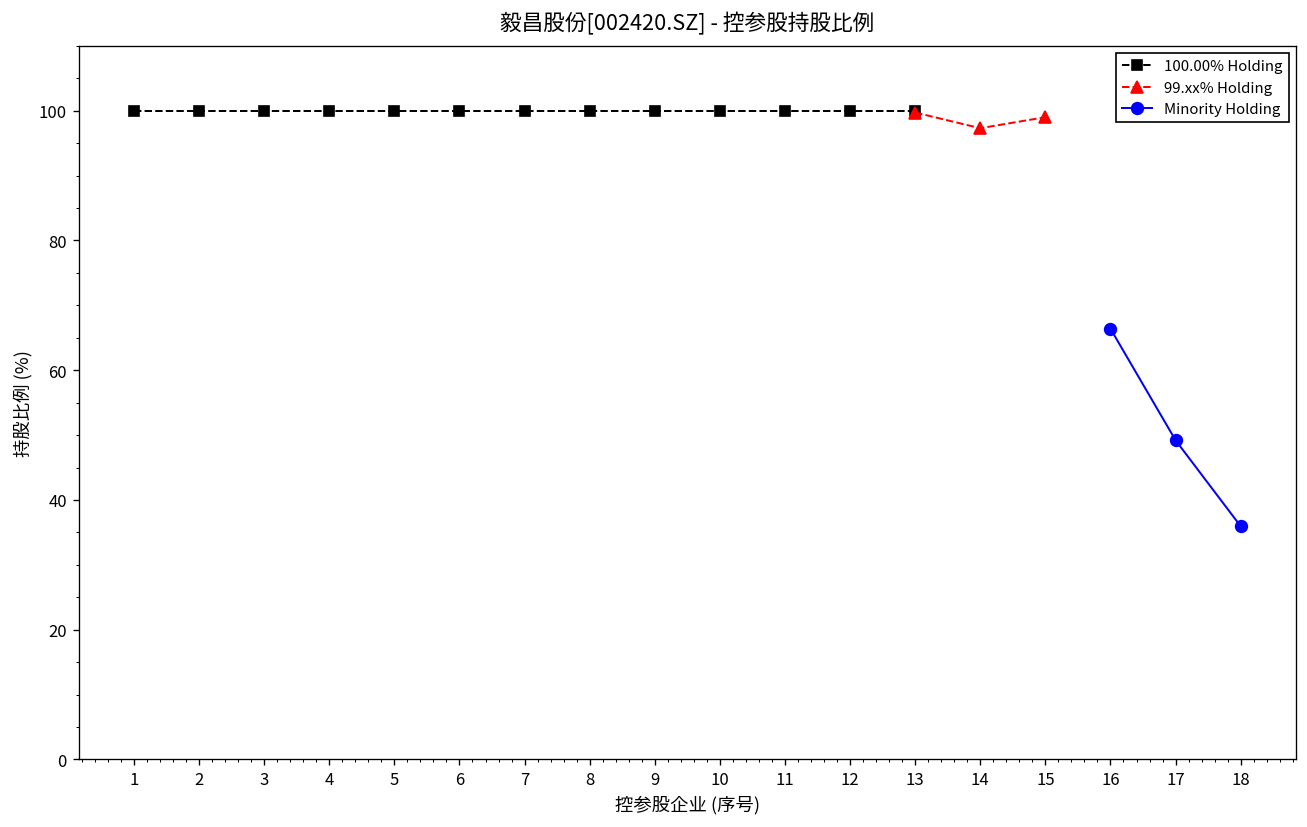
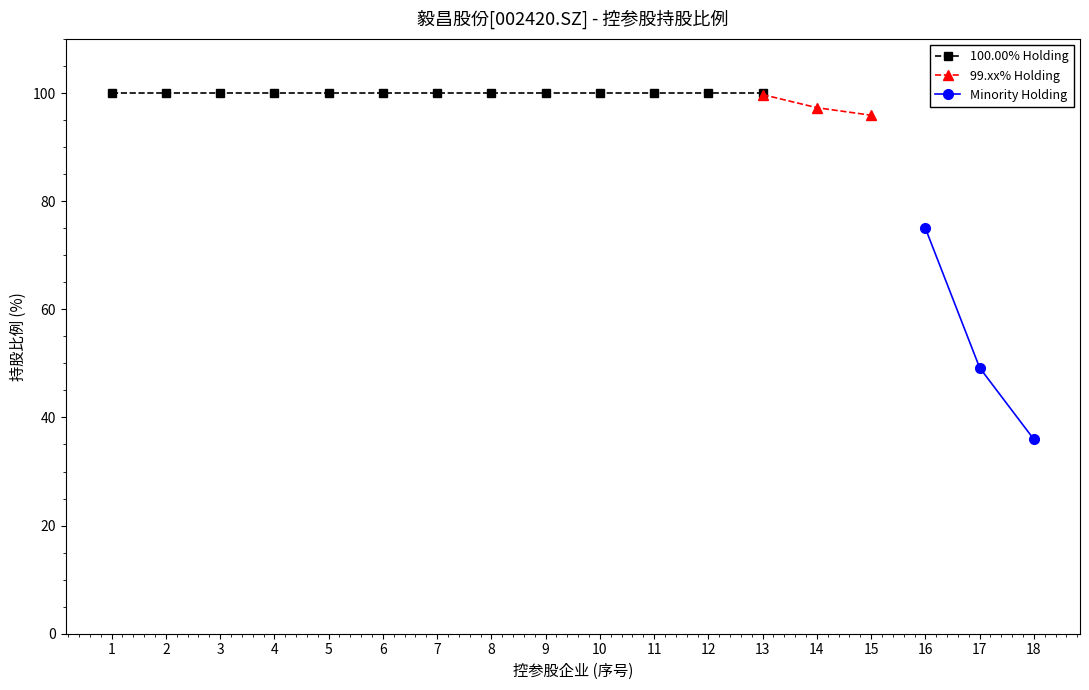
99.xx% Holding, 15: 99 -> 96
Minority Holding, 16: 66 -> 75
